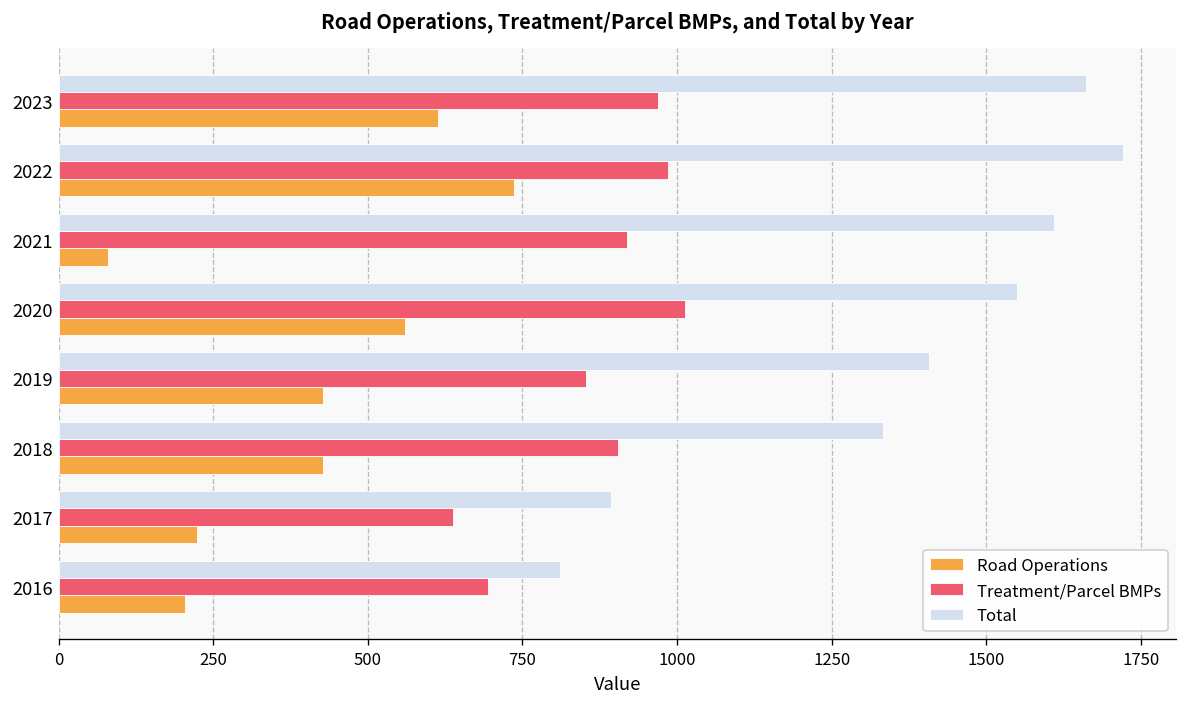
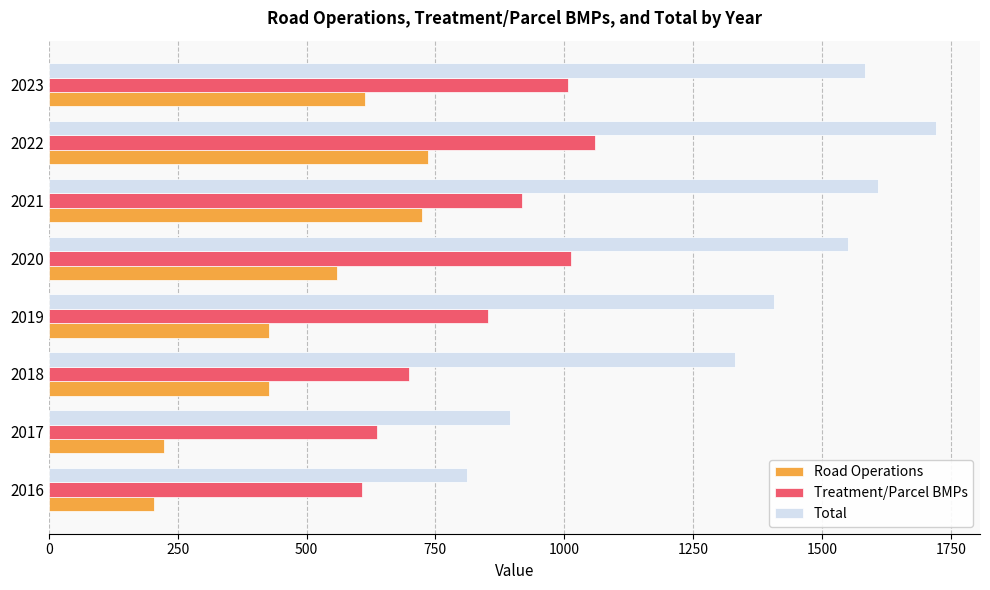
Total, 2023: 1660 -> 1580
Treatment/Parcel BMPs, 2023: 970 -> 1010
Treatment/Parcel BMPs, 2022: 980 -> 1060
Road Operations, 2021: 80 -> 720
Treatment/Parcel BMPs, 2018: 900 -> 700
Treatment/Parcel BMPs, 2016: 690 -> 610
